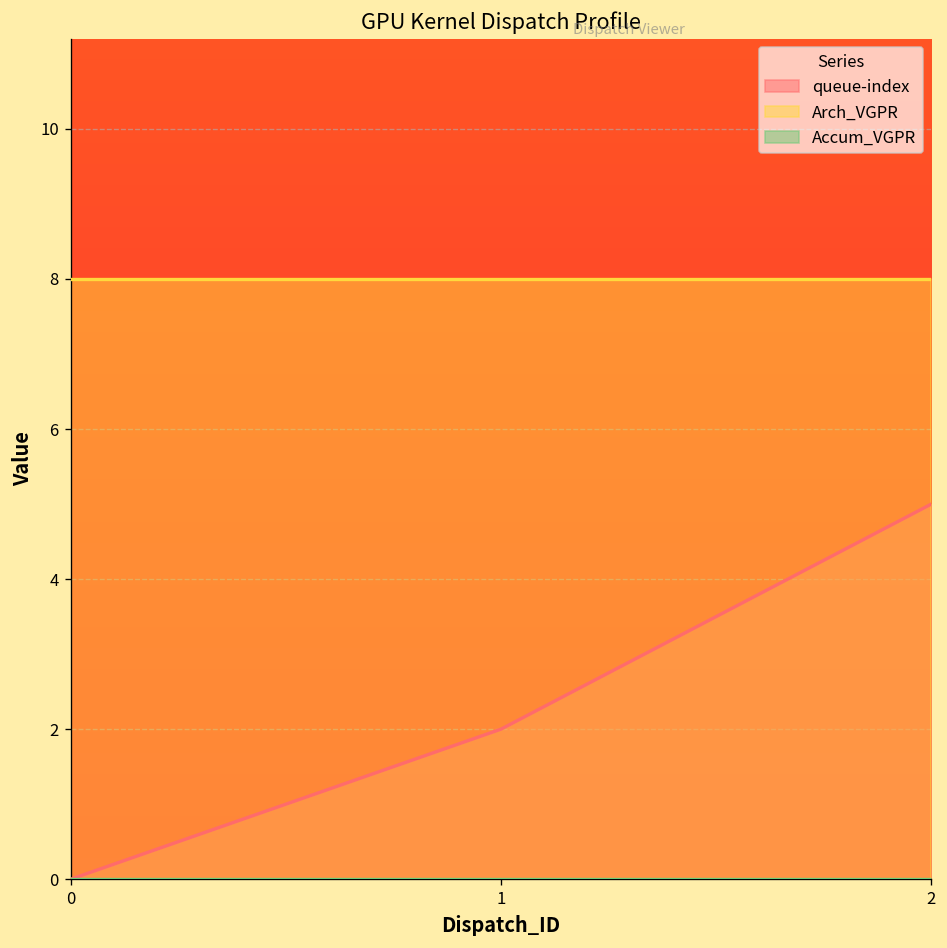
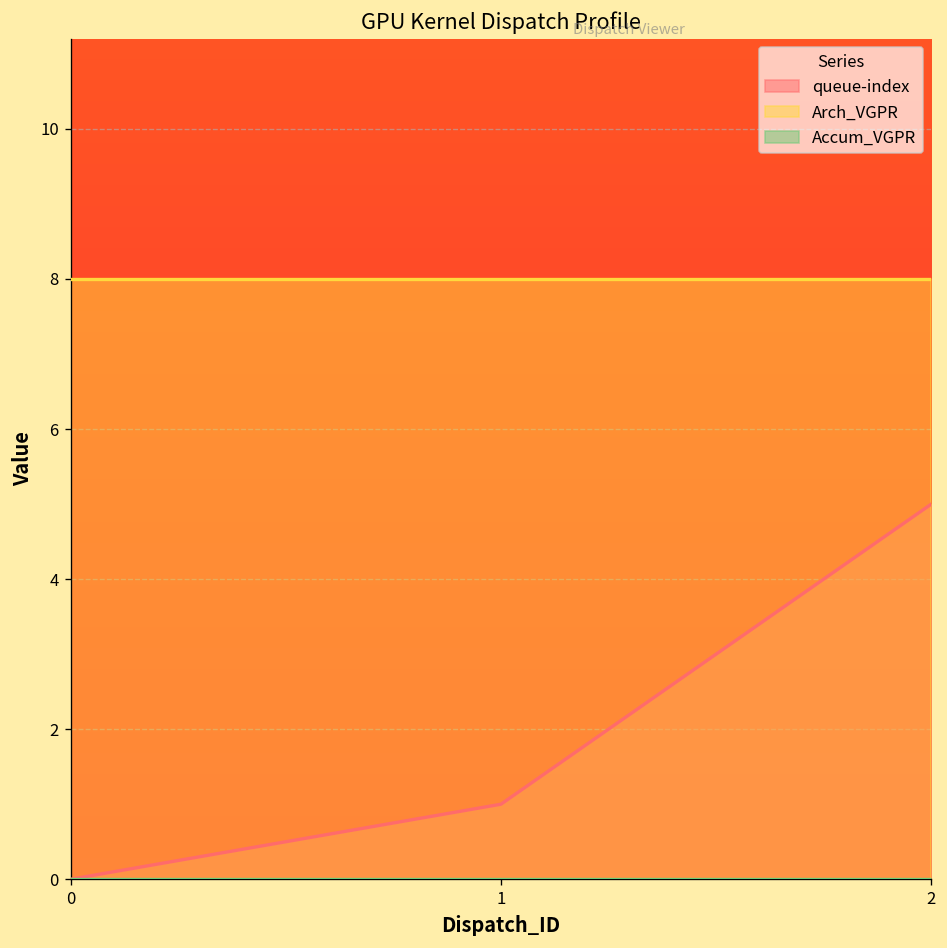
queue-index, 1: 2 -> 1
